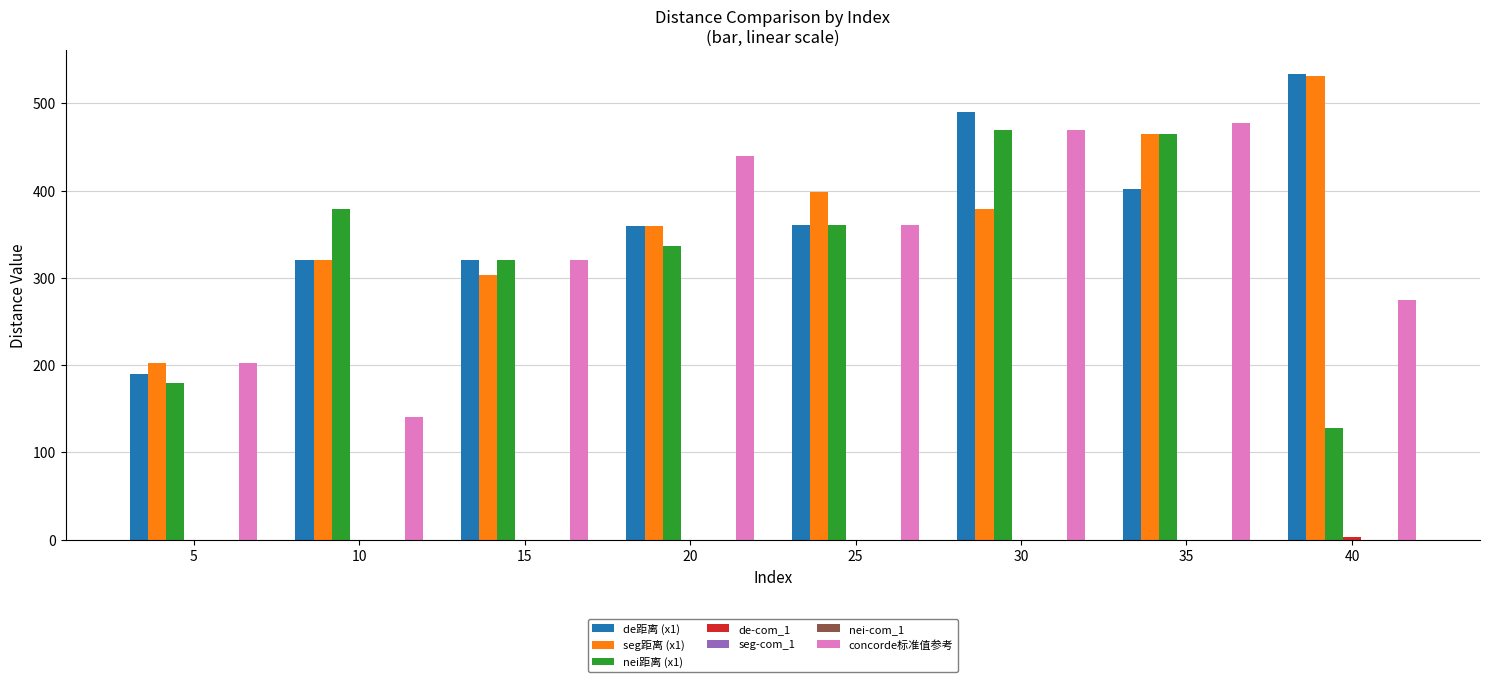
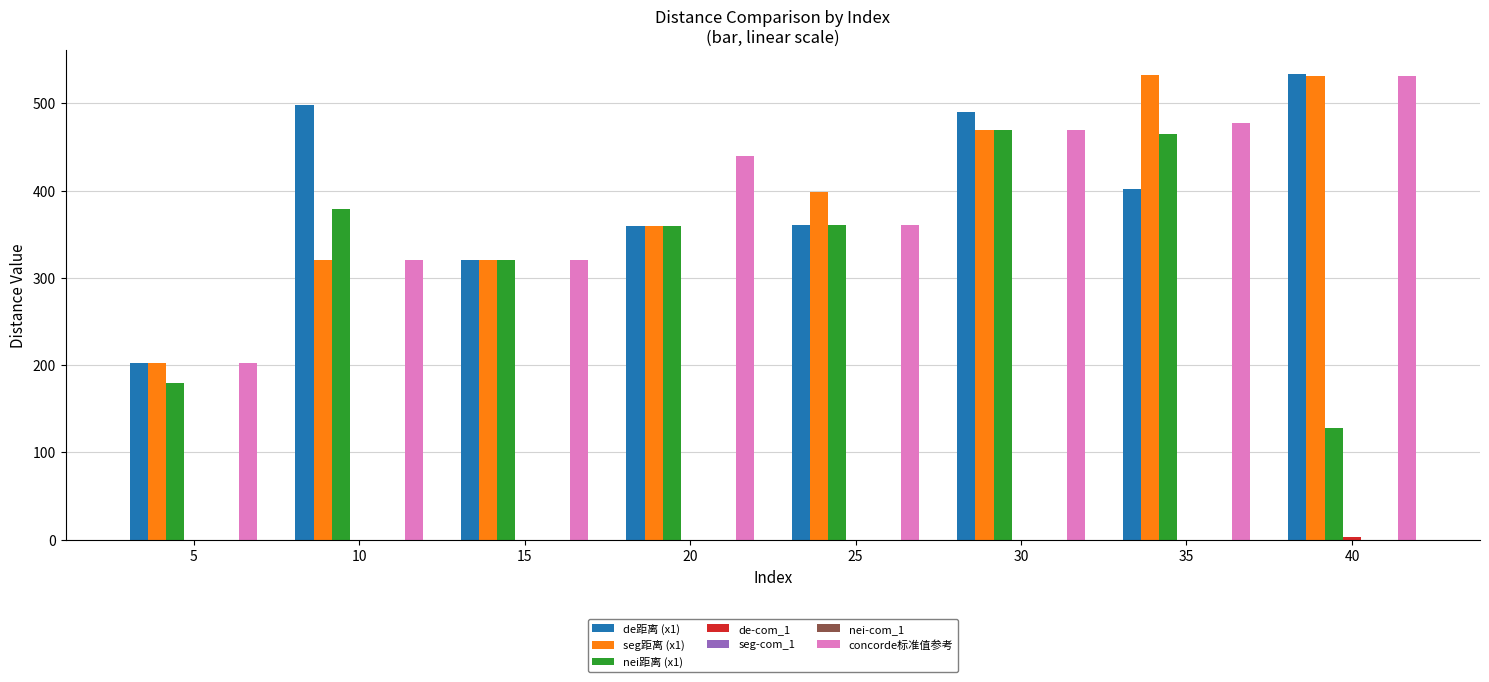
de距离 (x1), 5: 190 -> 200
de距离 (x1), 10: 320 -> 500
concorde标准值参考, 10: 140 -> 320
seg距离 (x1), 15: 300 -> 320
nei距离 (x1), 20: 340 -> 360
seg距离 (x1), 30: 380 -> 470
seg距离 (x1), 35: 470 -> 530
concorde标准值参考, 40: 280 -> 530
